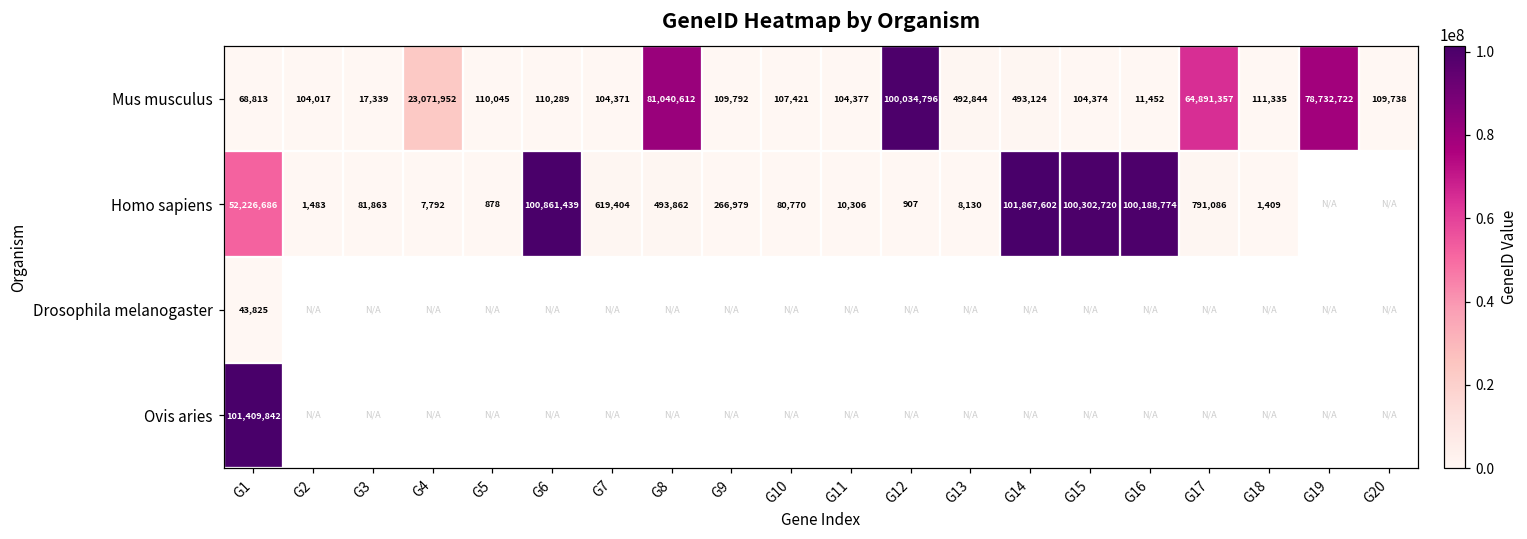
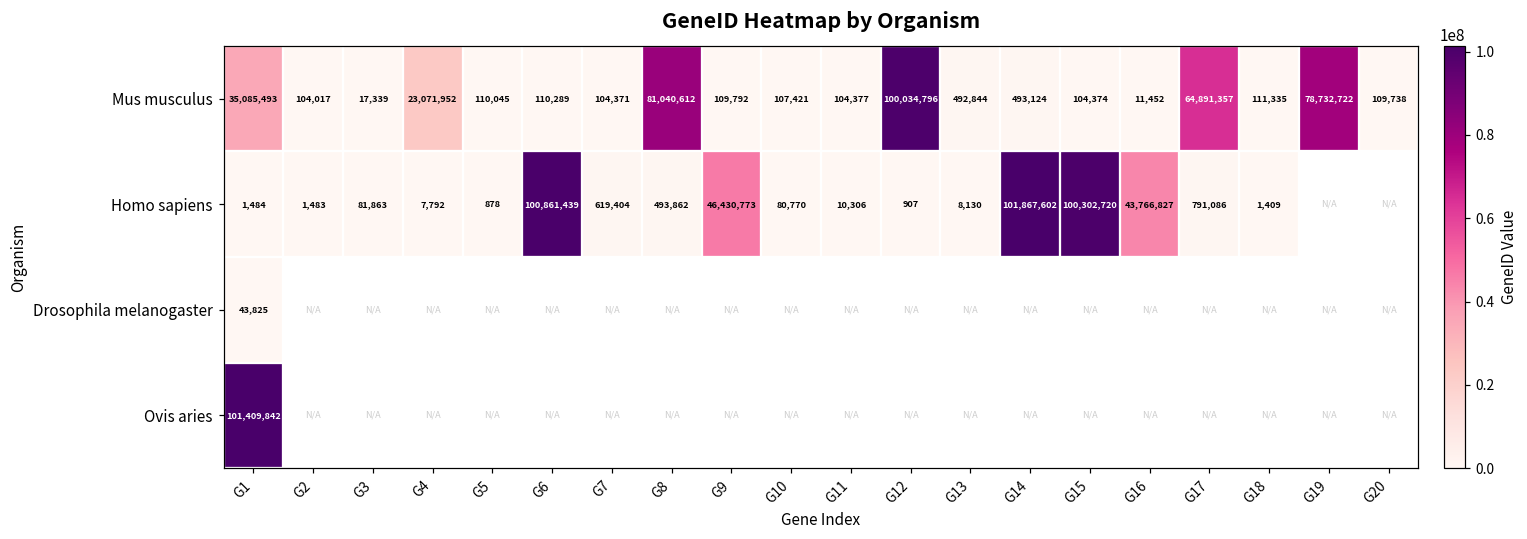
Mus musculus, G1: 68,813 -> 35,085,493
Homo sapiens, G1: 52,226,686 -> 1,484
Homo sapiens, G9: 266,979 -> 46,430,773
Homo sapiens, G16: 100,188,774 -> 43,766,827
